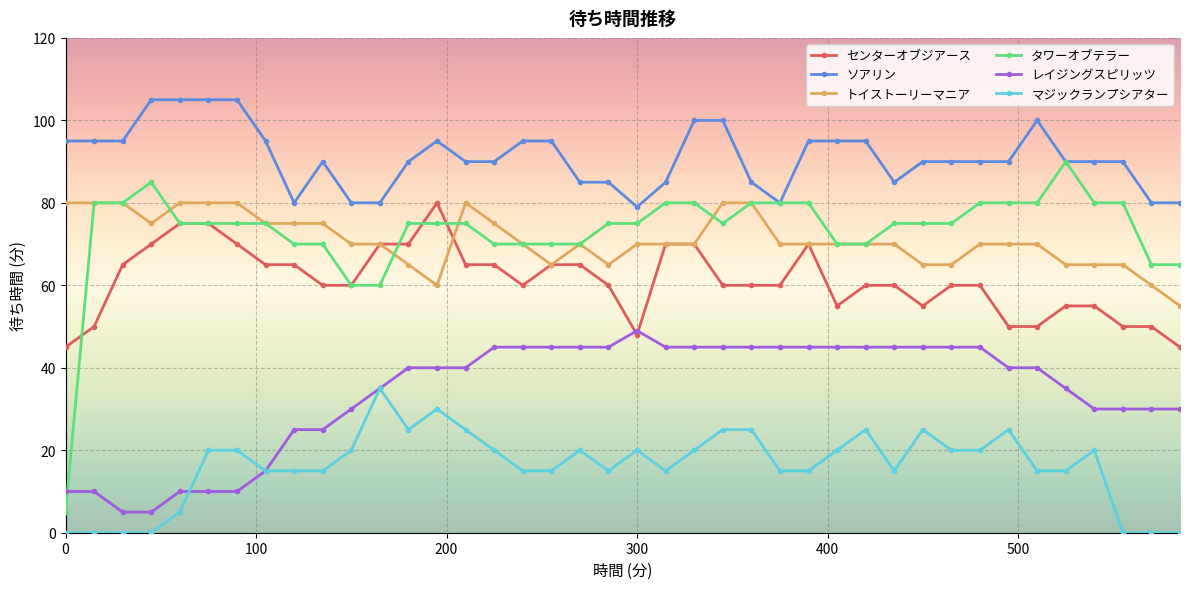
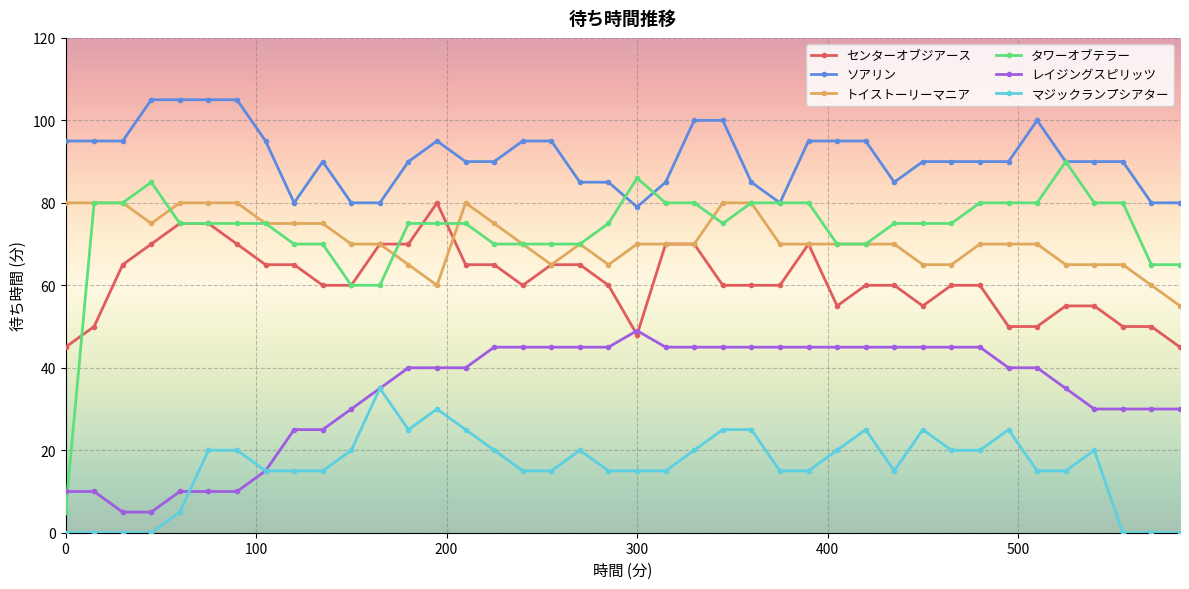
タワーオブテラー, 300: 75 -> 86
マジックランプシアター, 300: 20 -> 15
